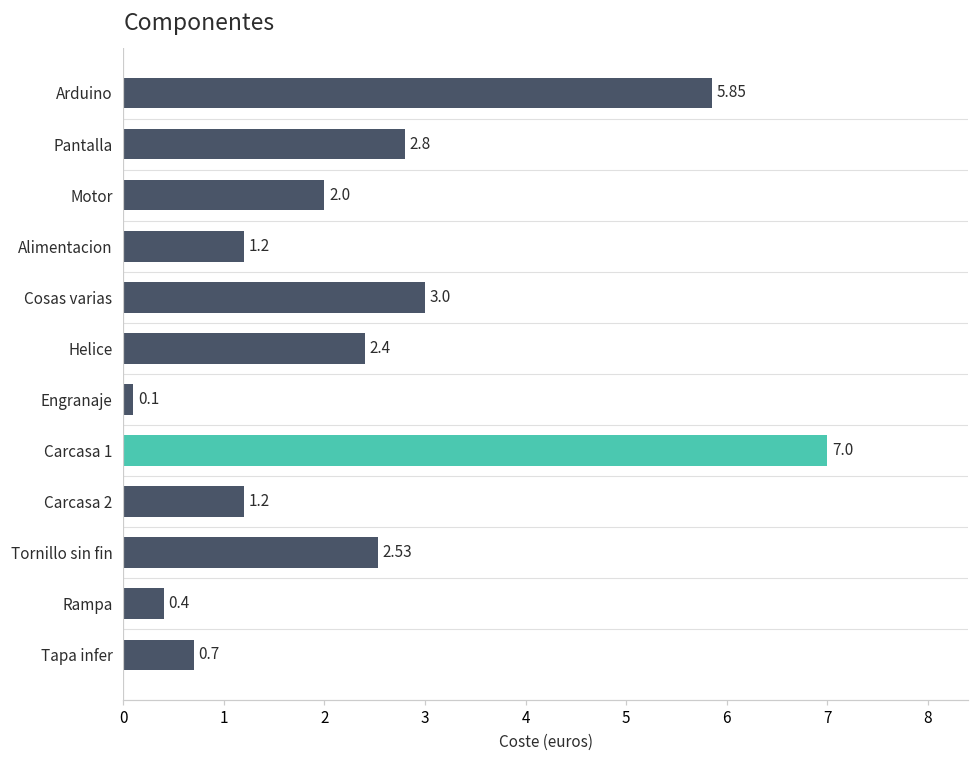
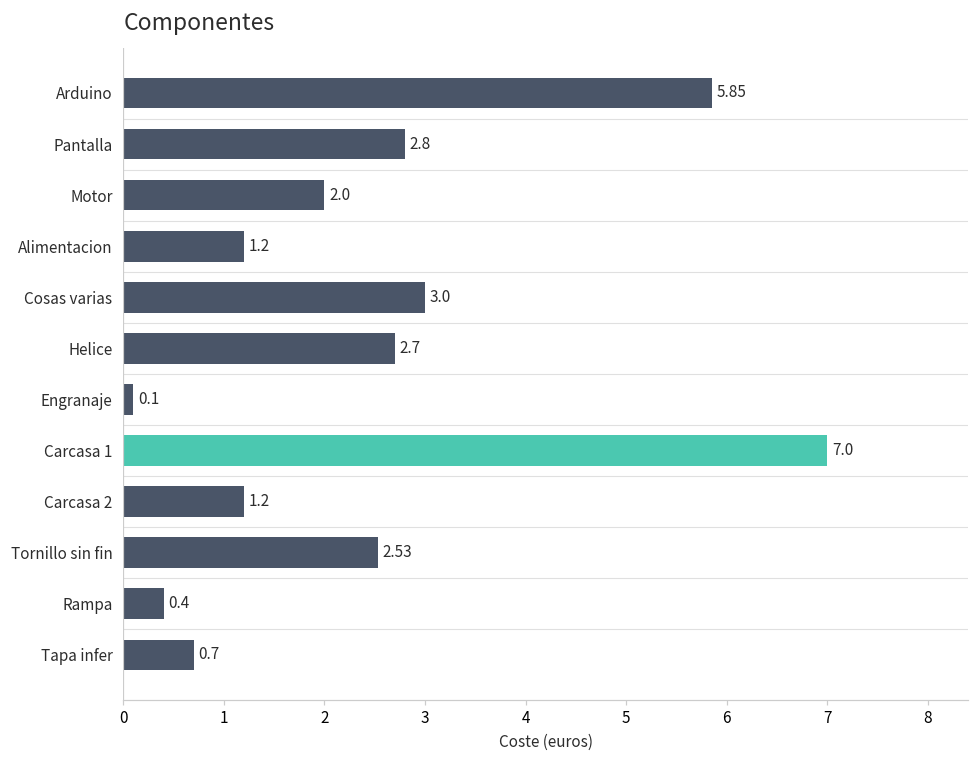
Helice: 2.4 -> 2.7
